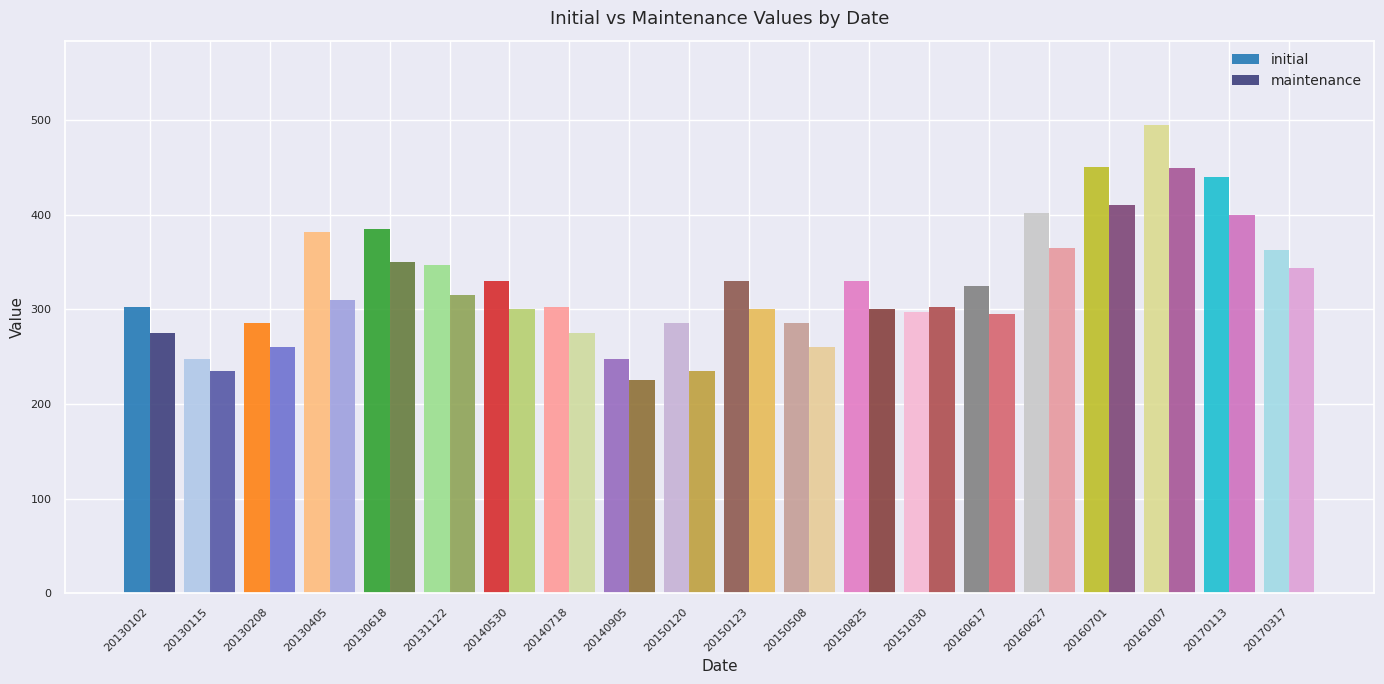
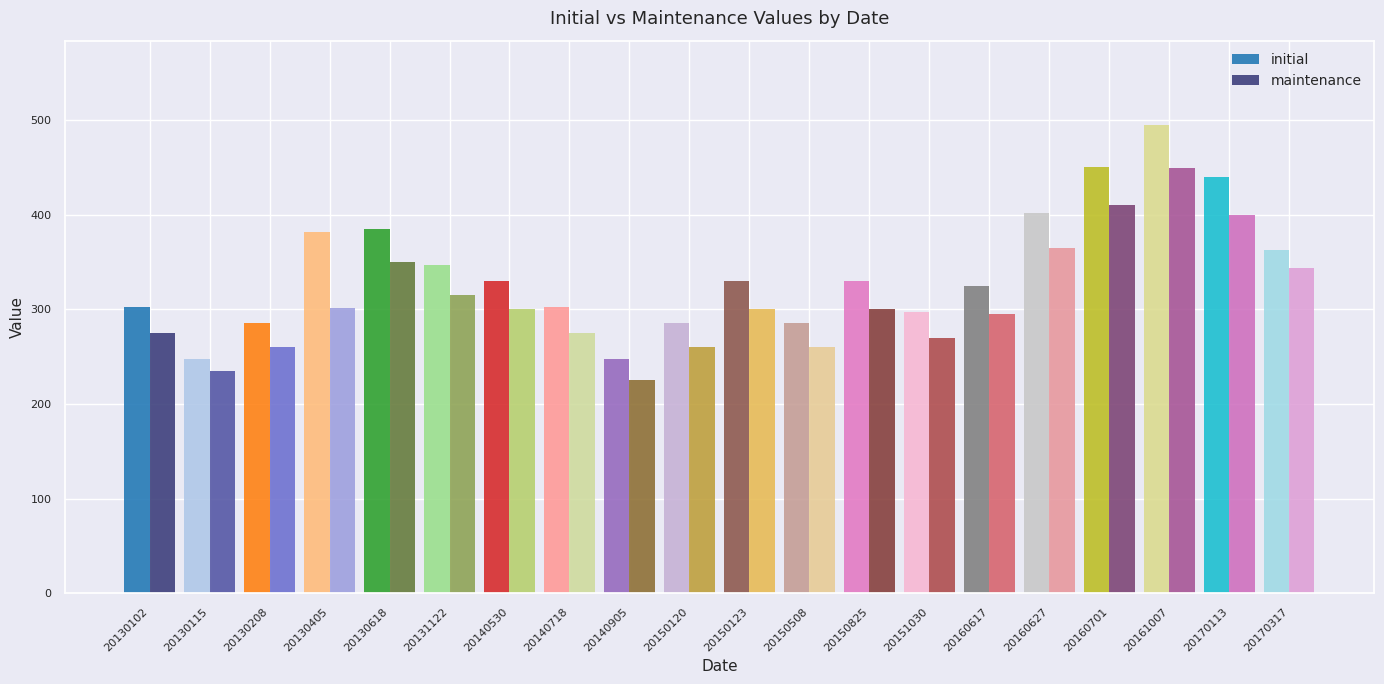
maintenance, 20130405: 310 -> 300
maintenance, 20150120: 240 -> 260
maintenance, 20151030: 300 -> 270
